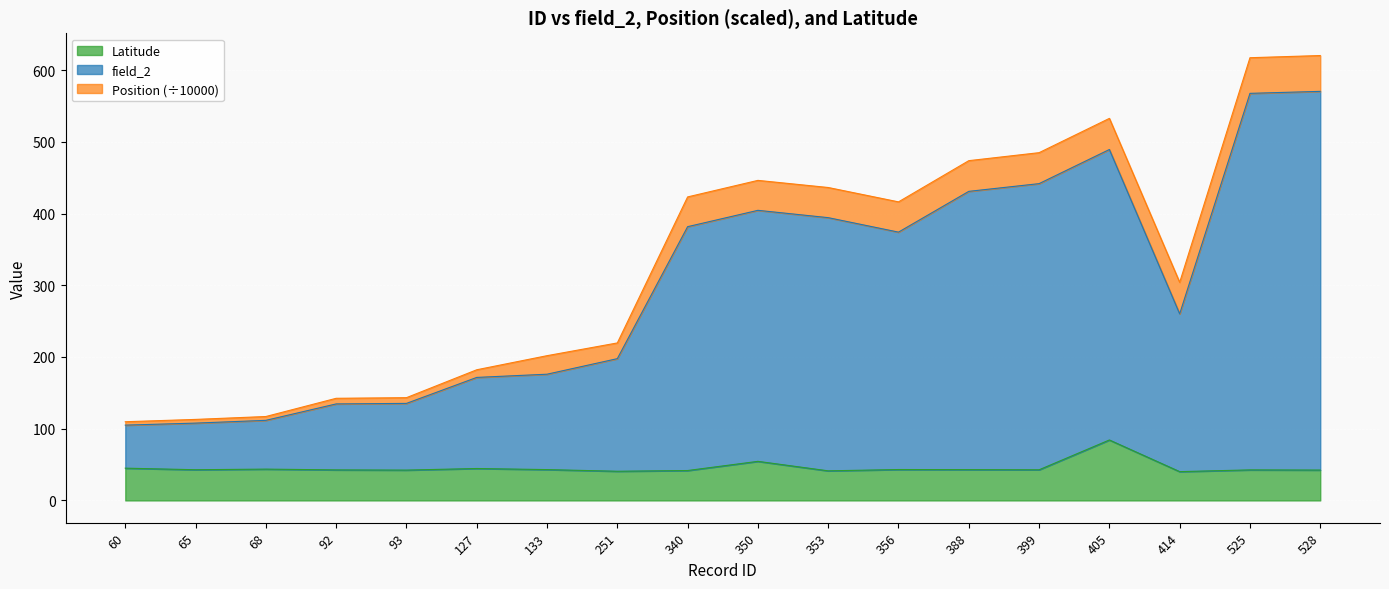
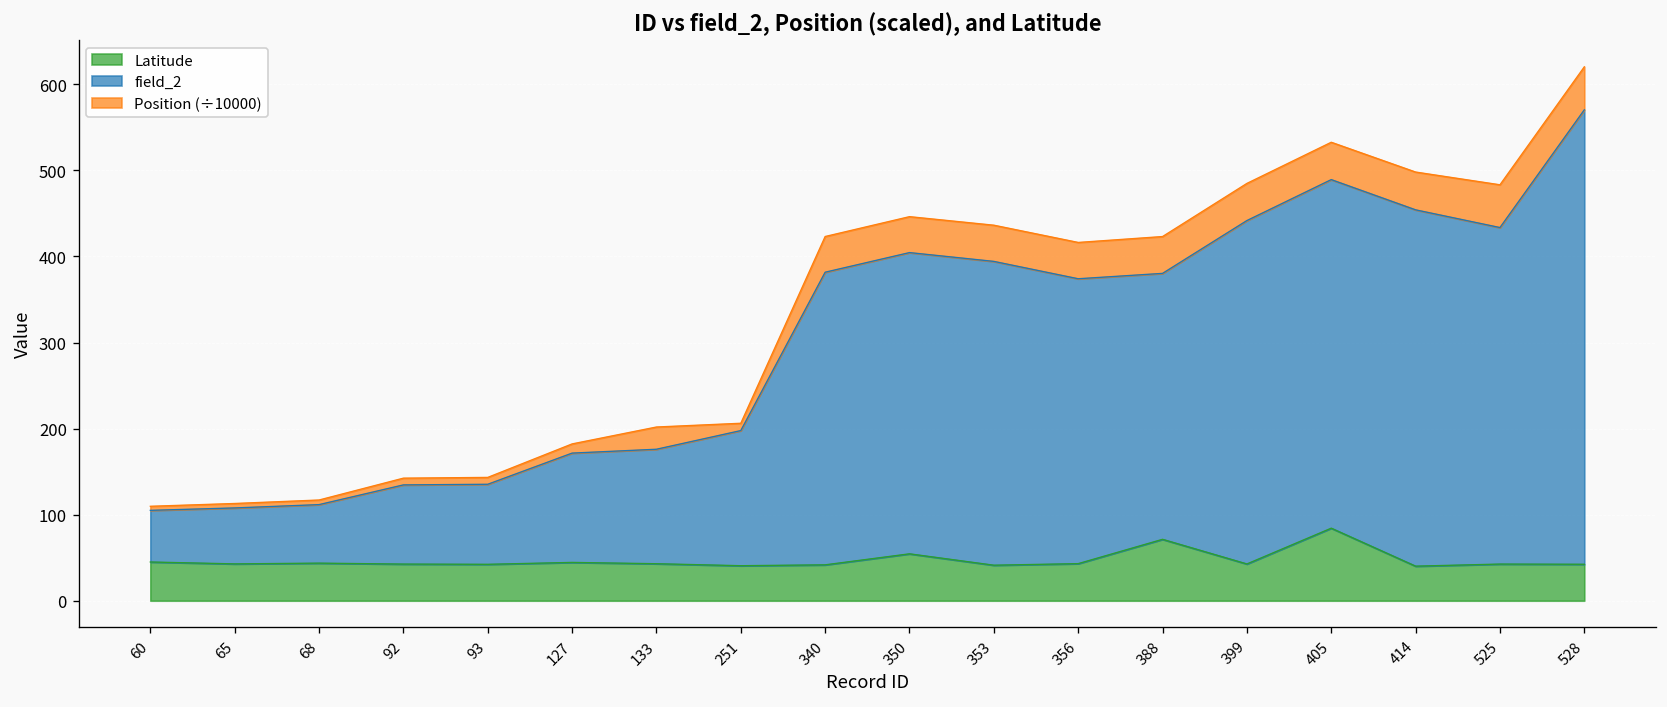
Position (÷10000), 251: 20 -> 10
Latitude, 388: 40 -> 70
field_2, 388: 390 -> 310
field_2, 414: 220 -> 410
field_2, 525: 530 -> 390
